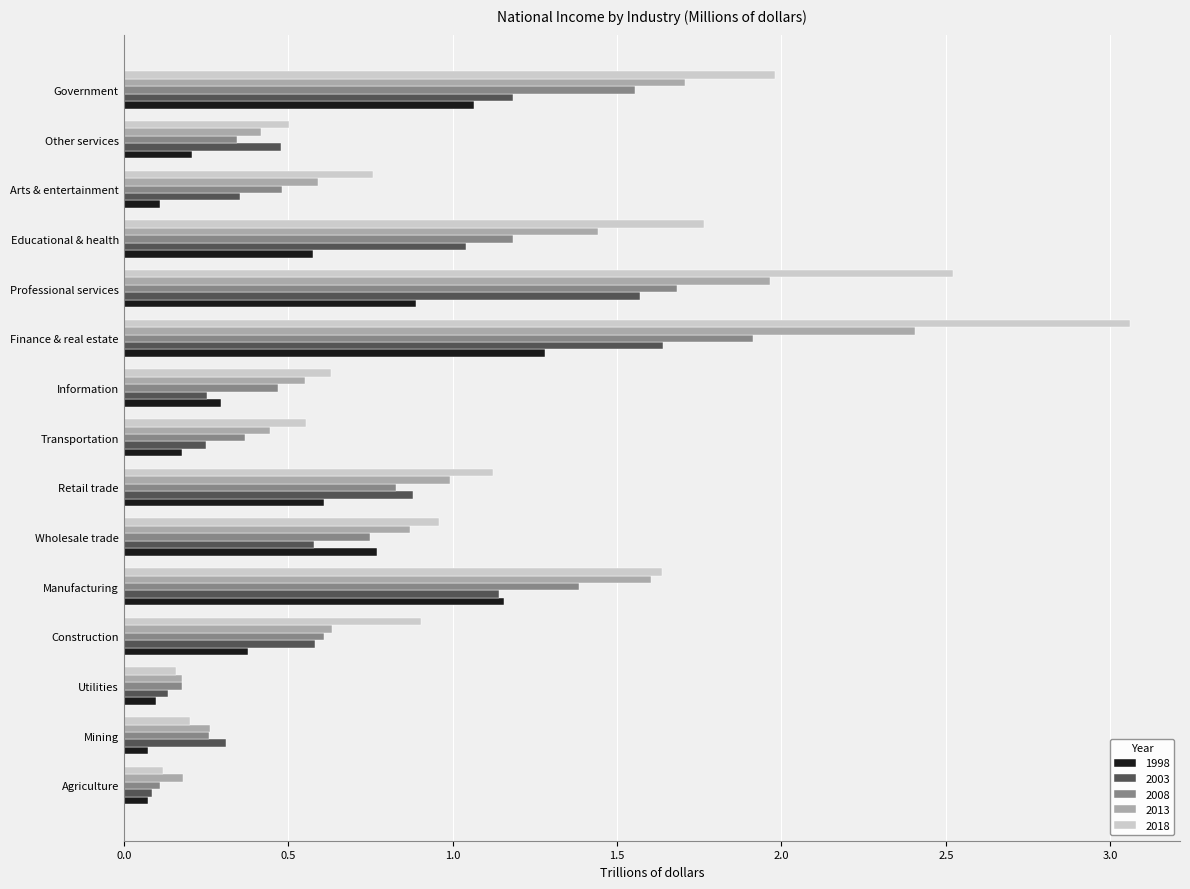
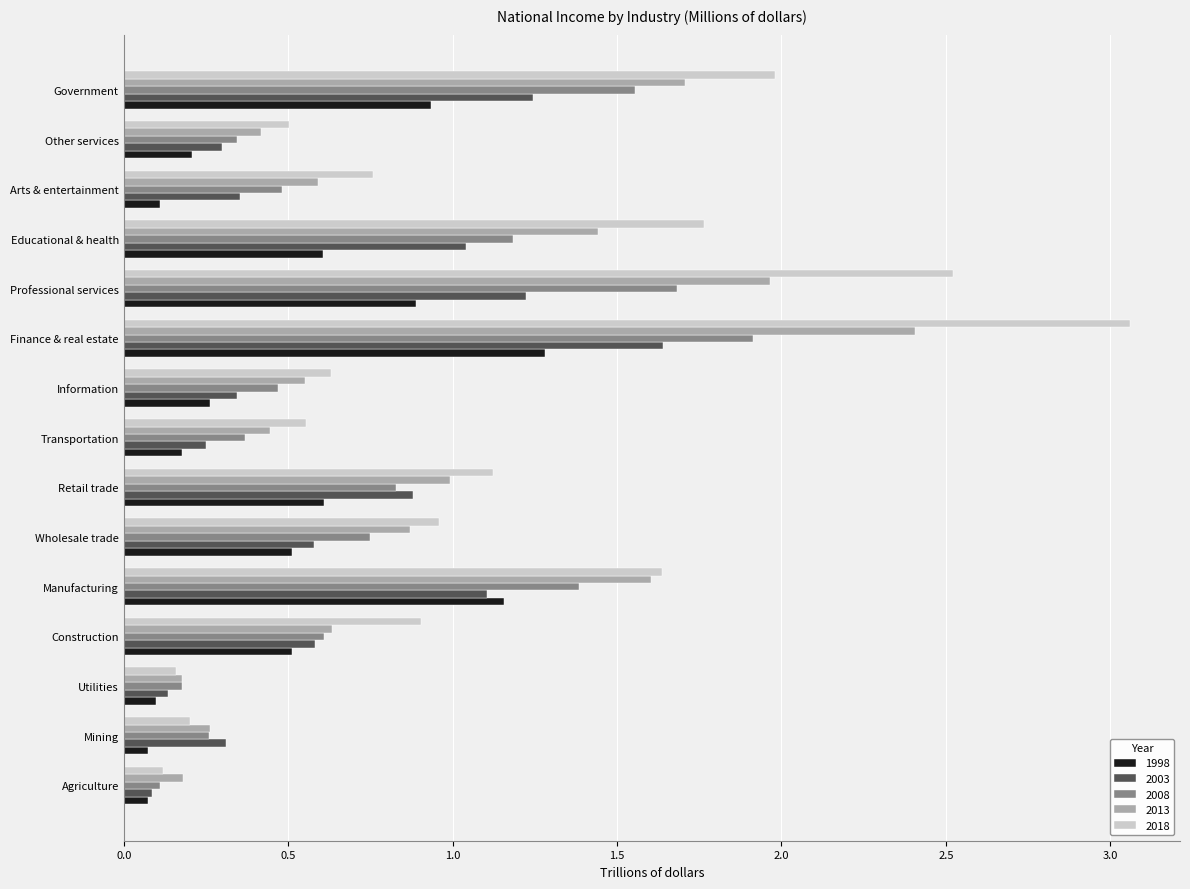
2003, Government: 1.18 -> 1.25
1998, Government: 1.07 -> 0.93
2003, Other services: 0.48 -> 0.30
1998, Educational & health: 0.57 -> 0.61
2003, Professional services: 1.57 -> 1.22
2003, Information: 0.25 -> 0.34
1998, Information: 0.29 -> 0.26
1998, Wholesale trade: 0.77 -> 0.51
2003, Manufacturing: 1.14 -> 1.11
1998, Construction: 0.38 -> 0.51
